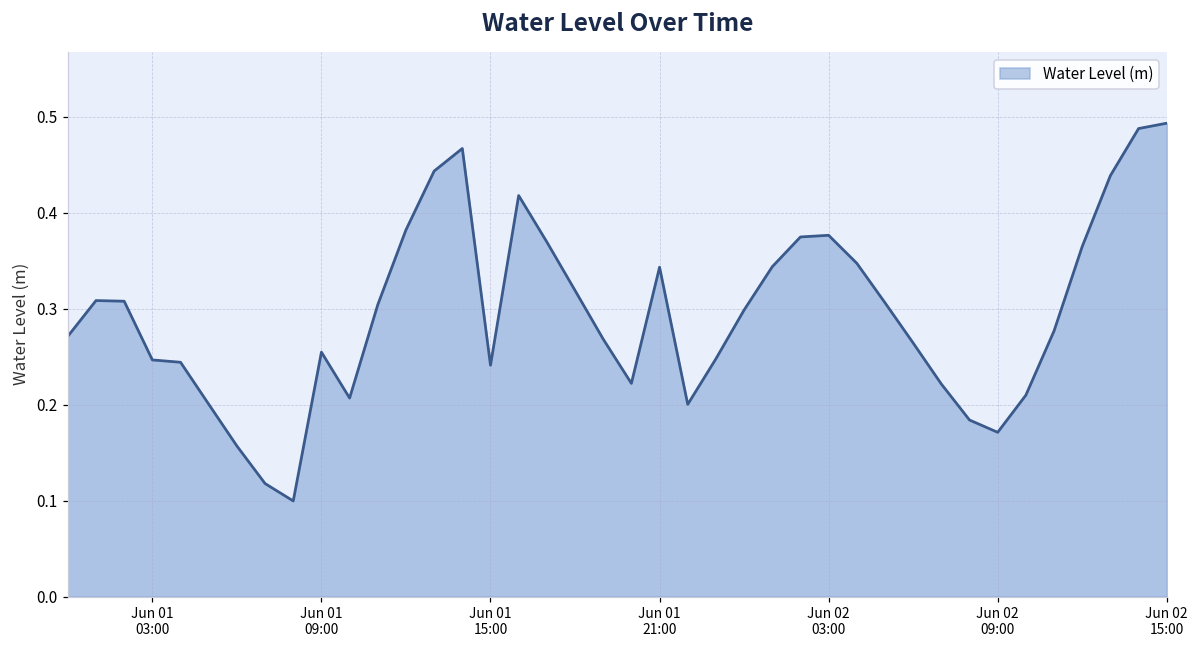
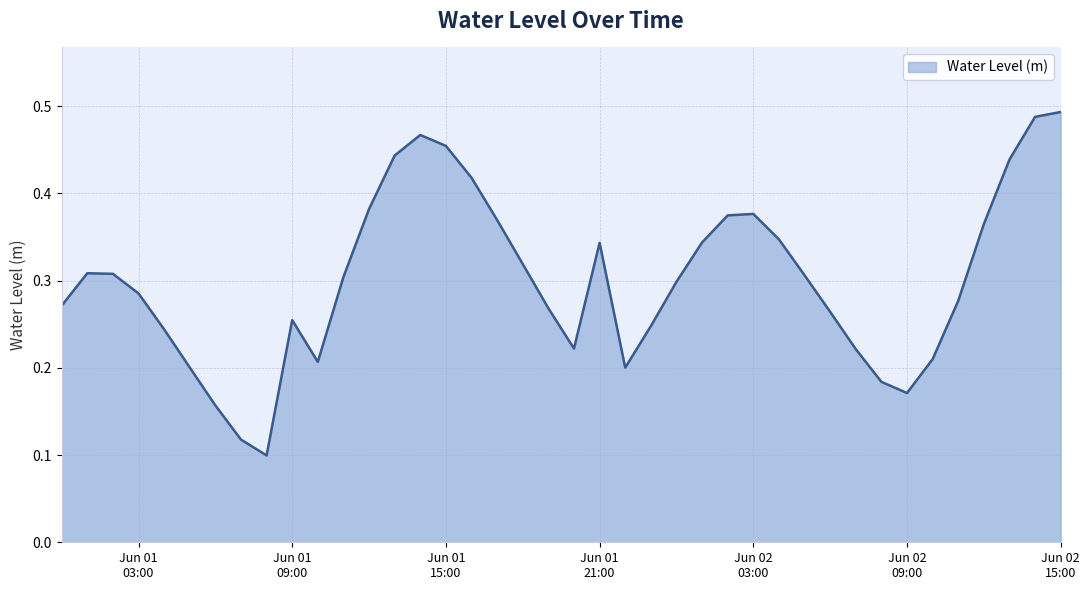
Jun 01 03:00: 0.25 -> 0.29
Jun 01 15:00: 0.24 -> 0.45
